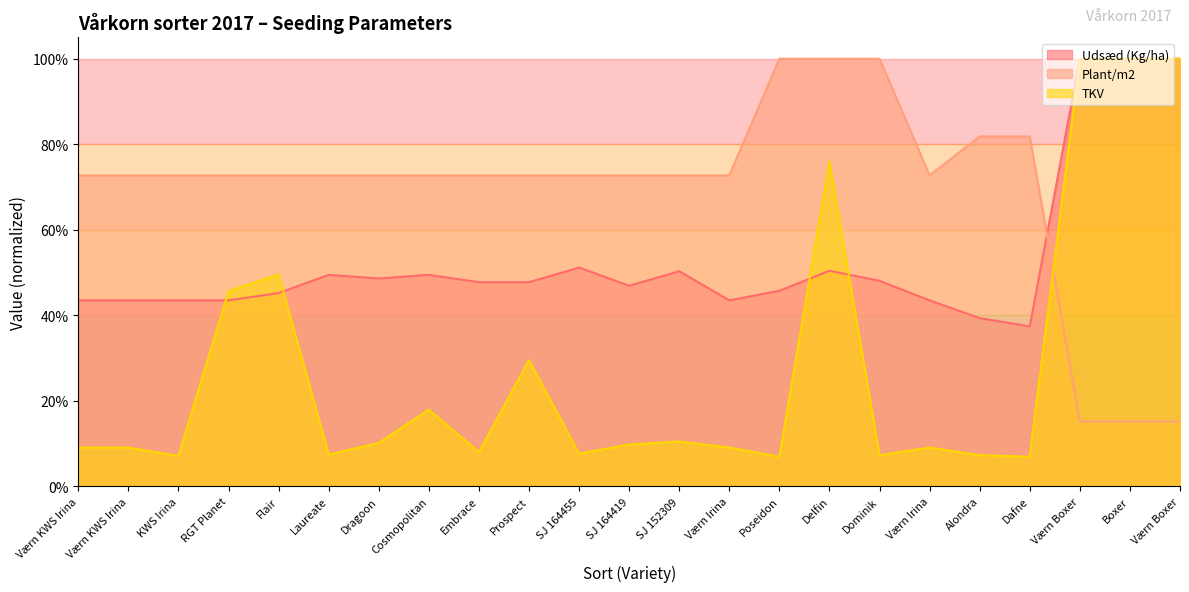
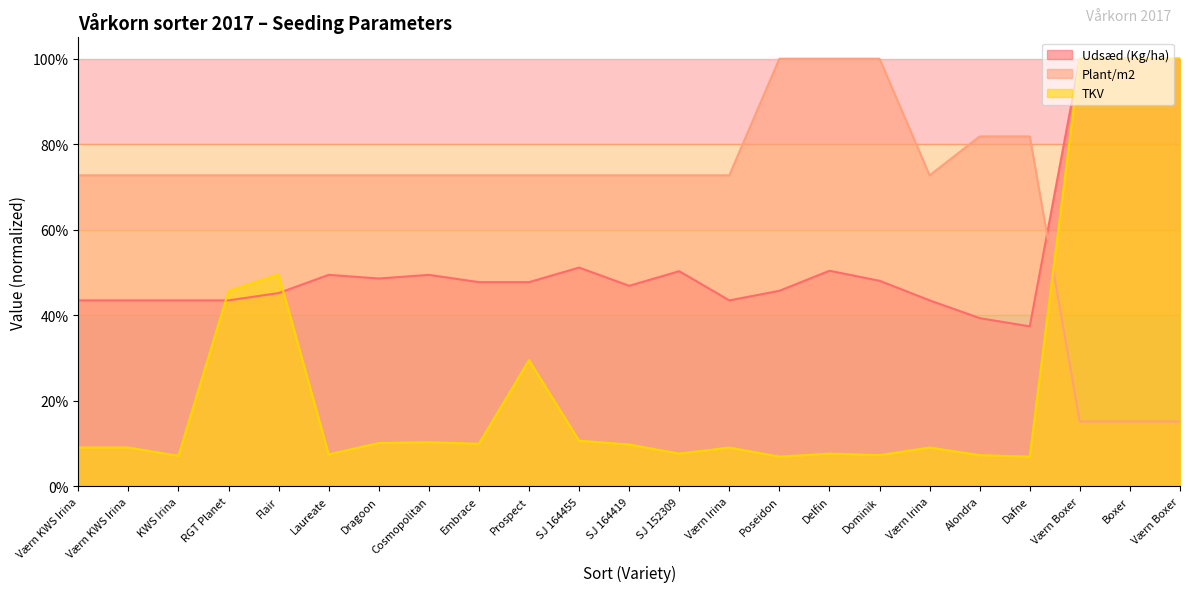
TKV, Cosmopolitan: 18% -> 10%
TKV, Embrace: 8% -> 10%
TKV, SJ 164455: 8% -> 11%
TKV, SJ 152309: 10% -> 8%
TKV, Delfin: 76% -> 8%
